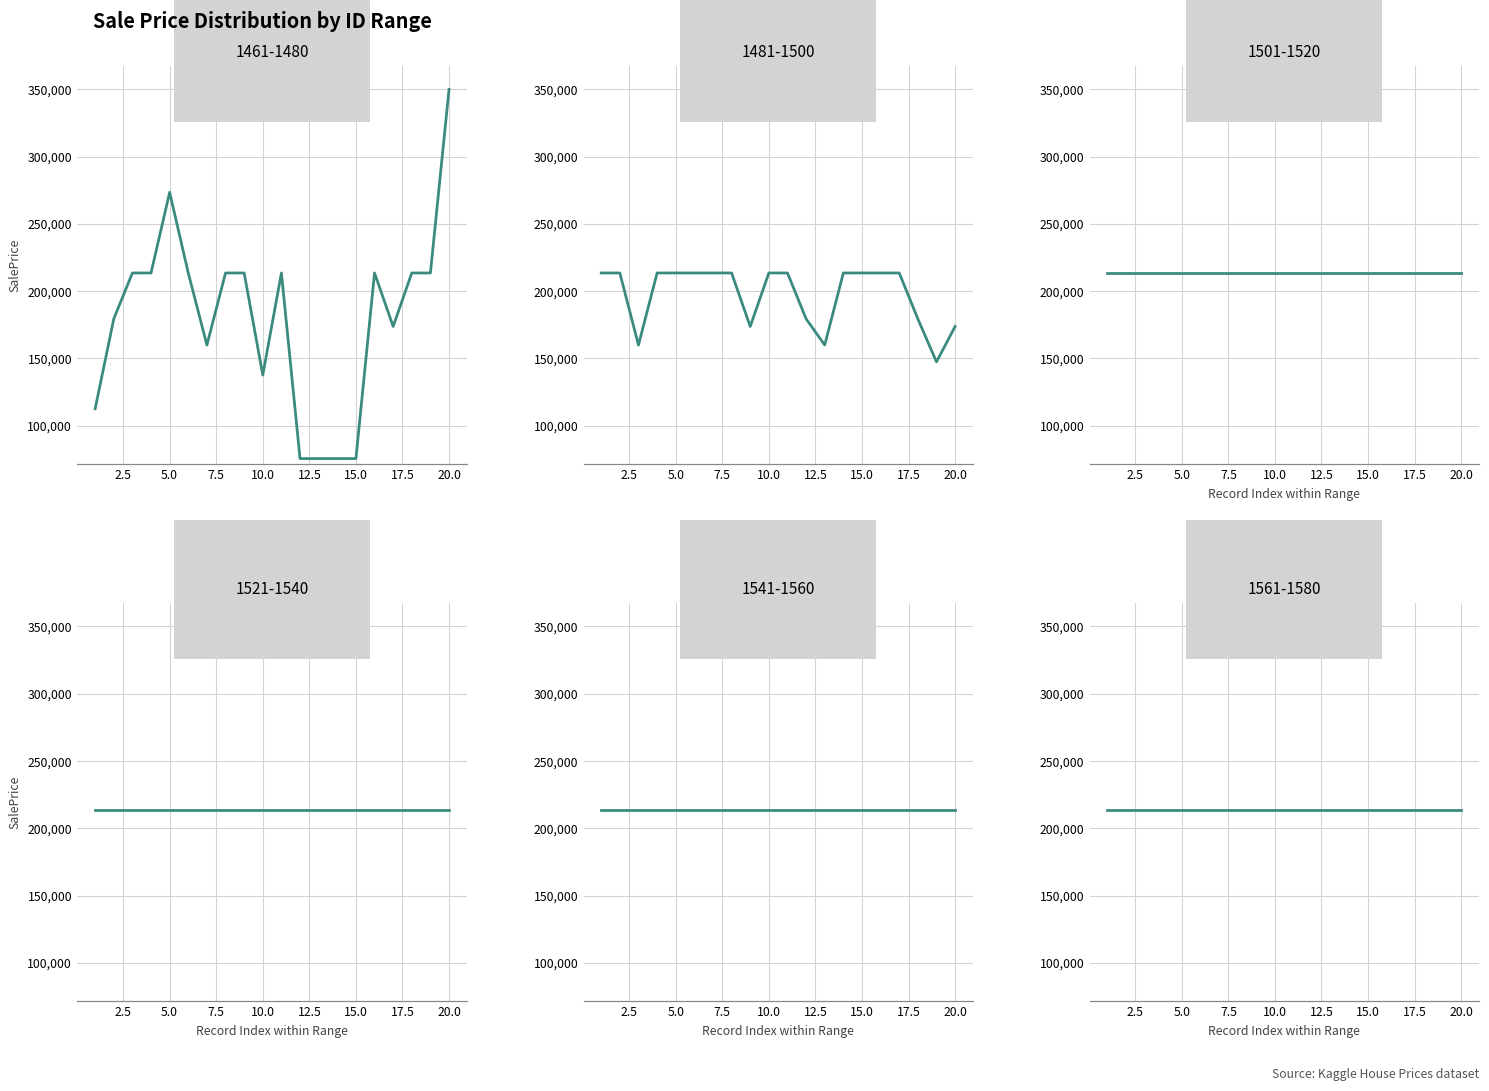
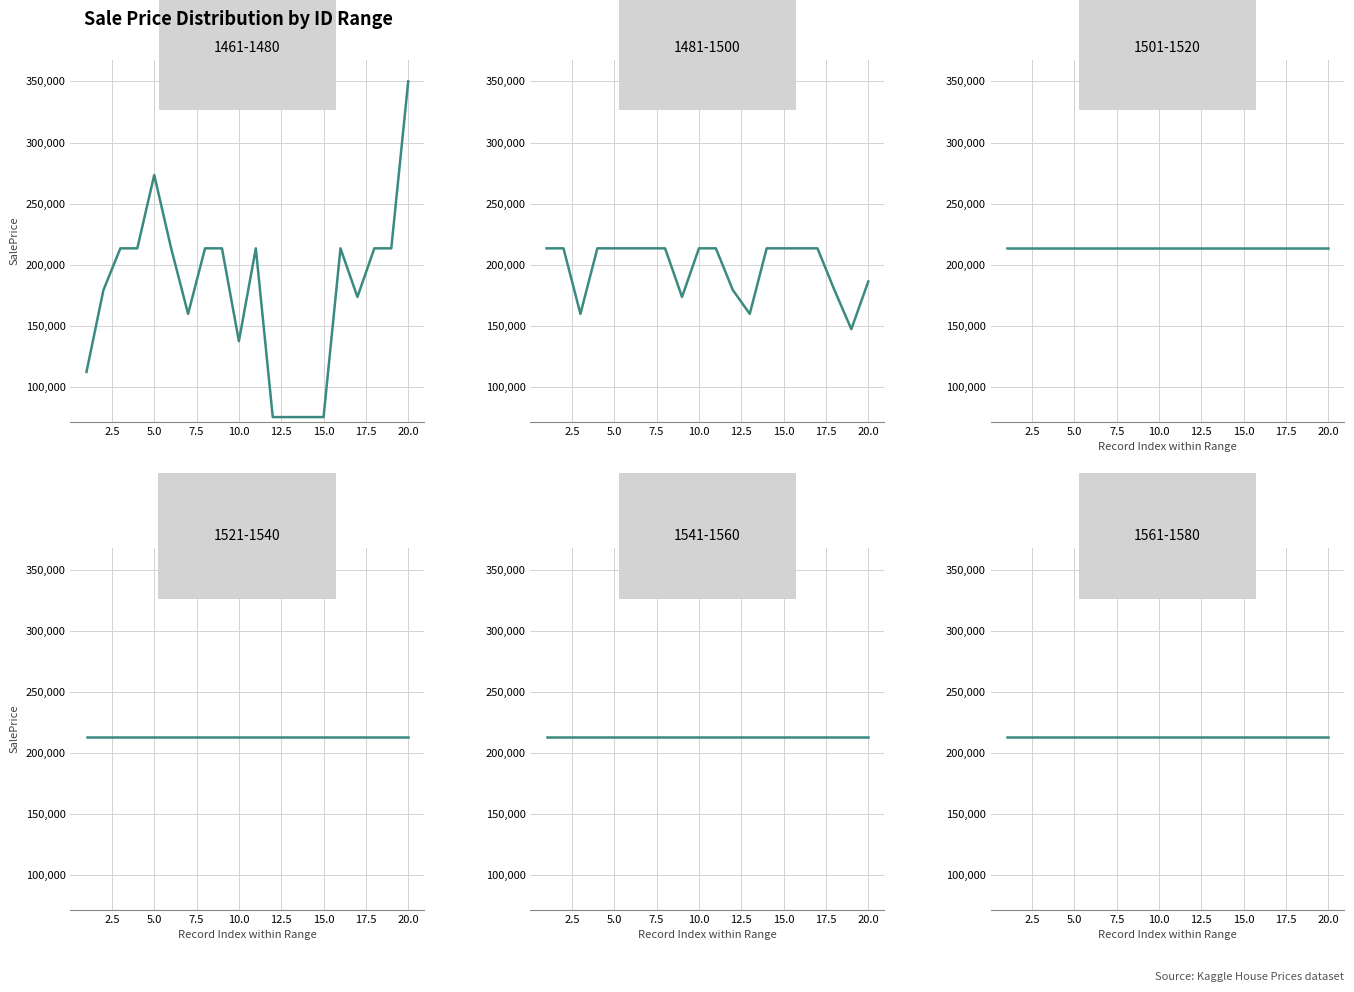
1481-1500, 20.0: 174,000 -> 186,000
